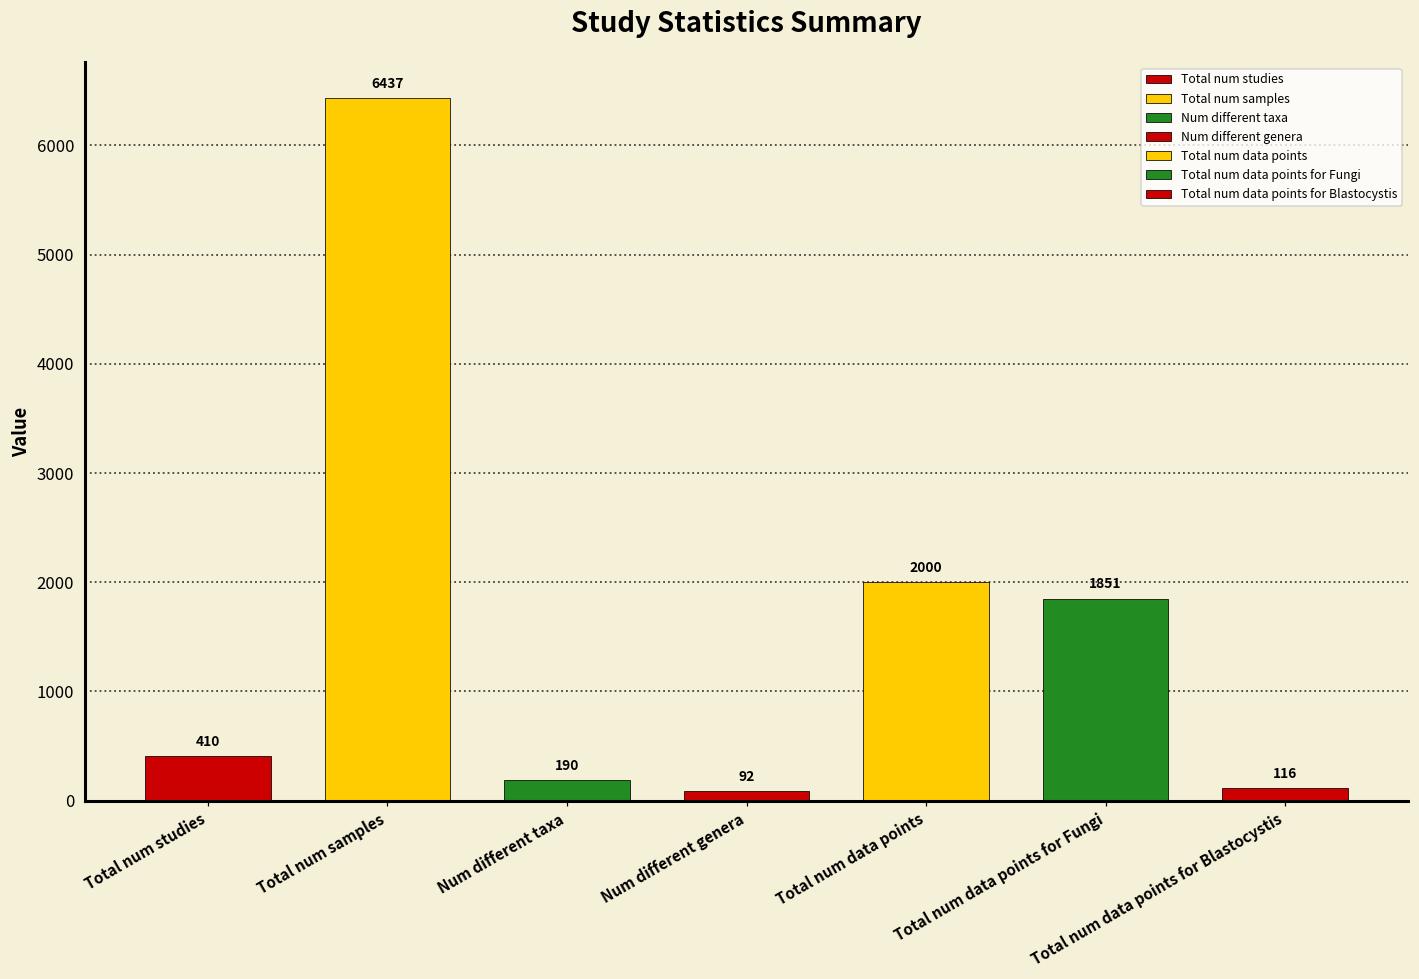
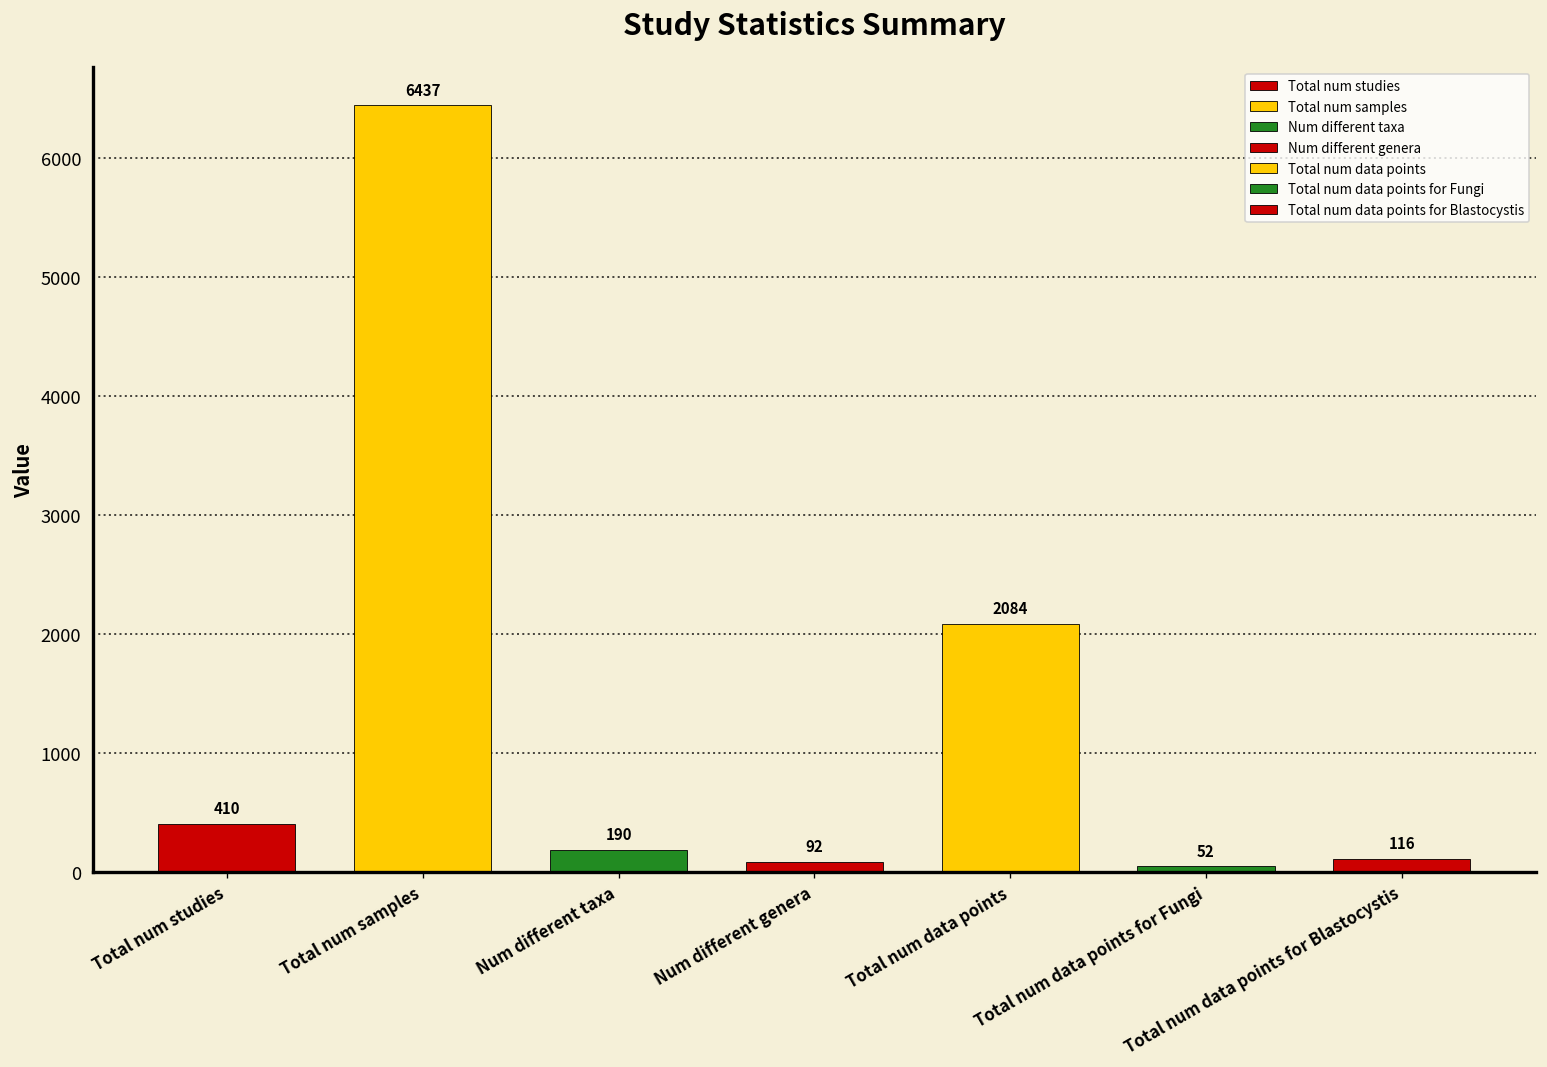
Total num data points: 2000 -> 2084
Total num data points for Fungi: 1851 -> 52
